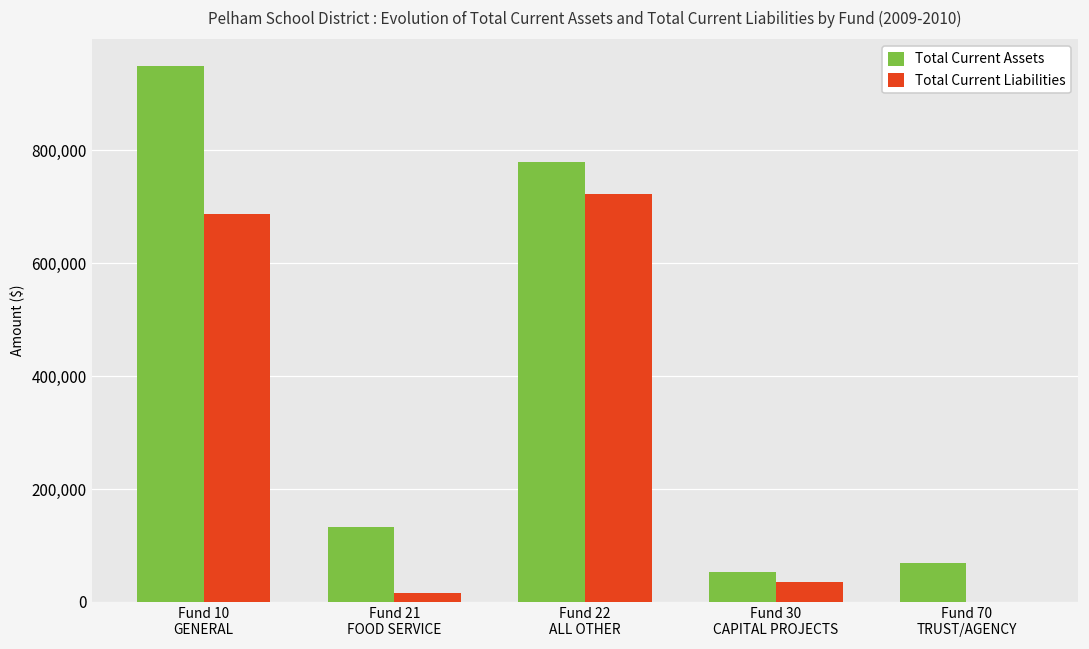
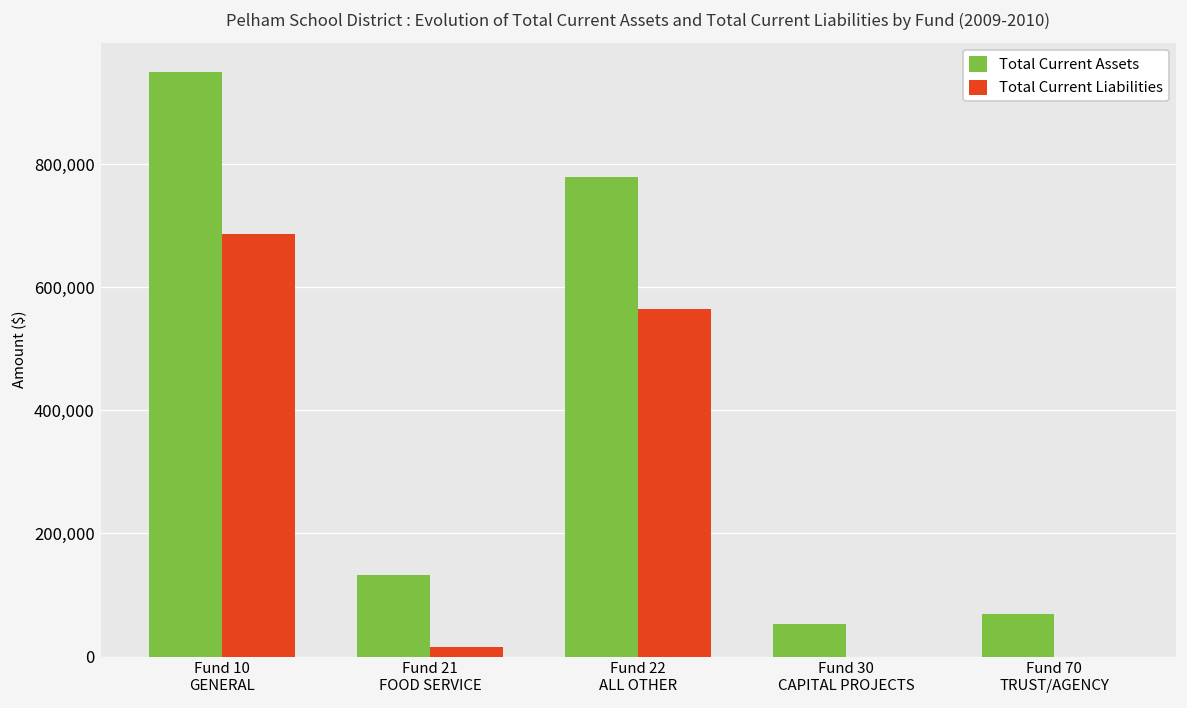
Total Current Liabilities, Fund 22 ALL OTHER: 720,000 -> 560,000
Total Current Liabilities, Fund 30 CAPITAL PROJECTS: 30,000 -> 0
